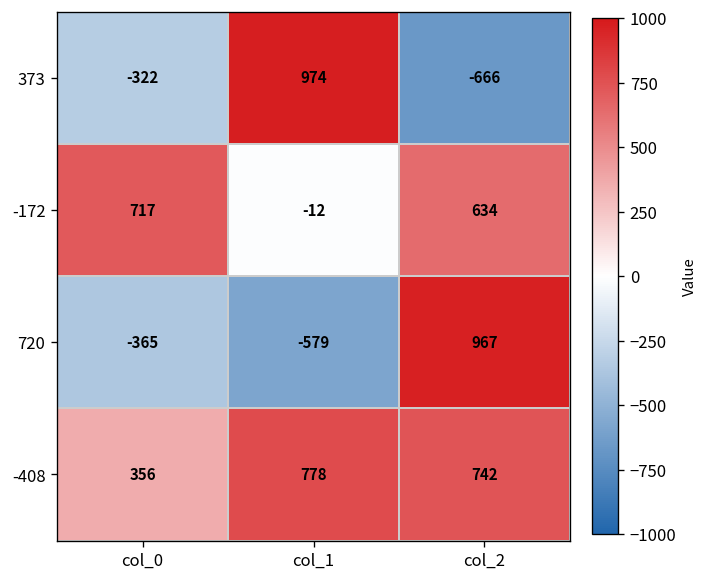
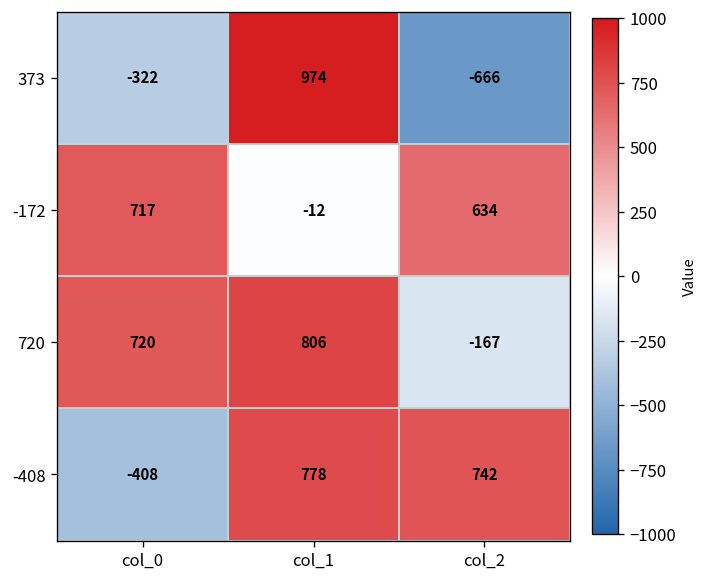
720, col_0: -365 -> 720
720, col_1: -579 -> 806
720, col_2: 967 -> -167
-408, col_0: 356 -> -408
